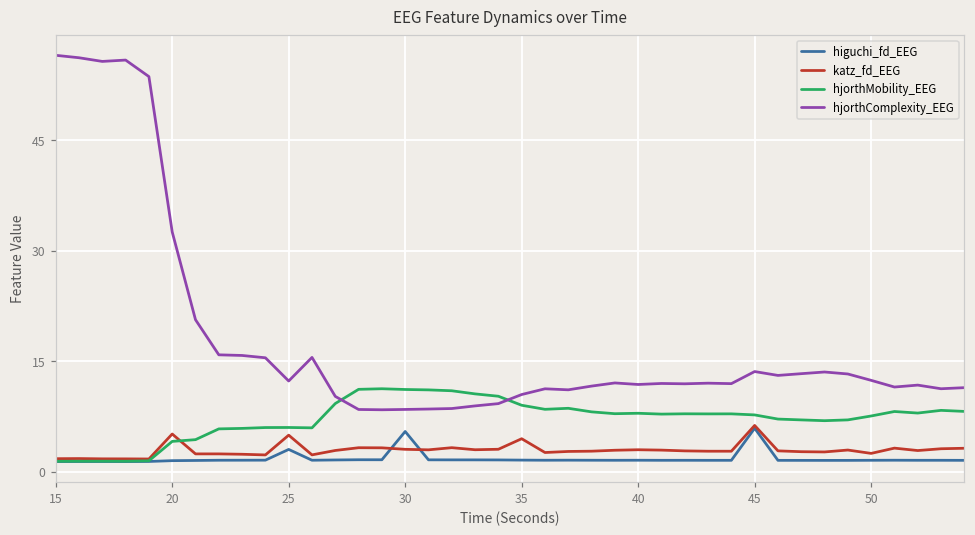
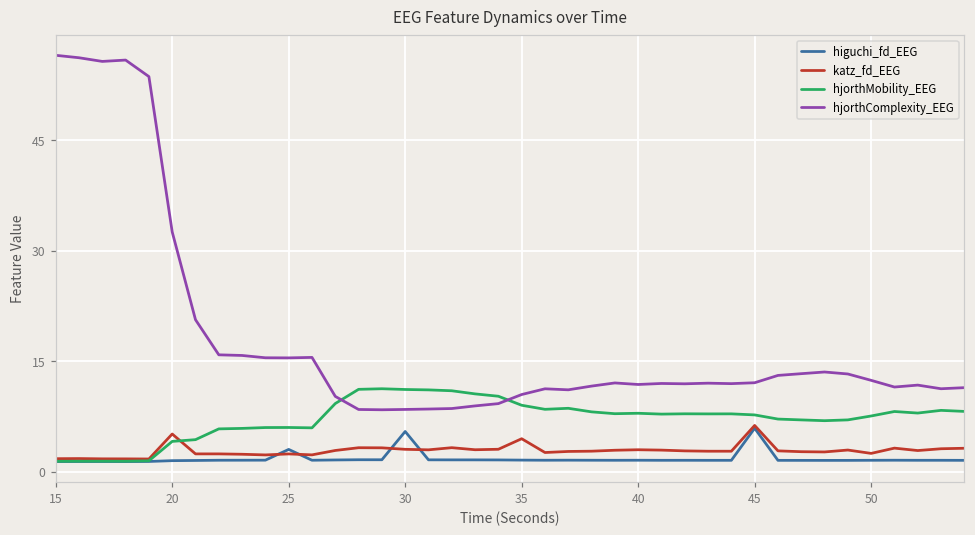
katz_fd_EEG, 25: 5 -> 2
hjorthComplexity_EEG, 25: 12 -> 15
hjorthComplexity_EEG, 45: 14 -> 12
